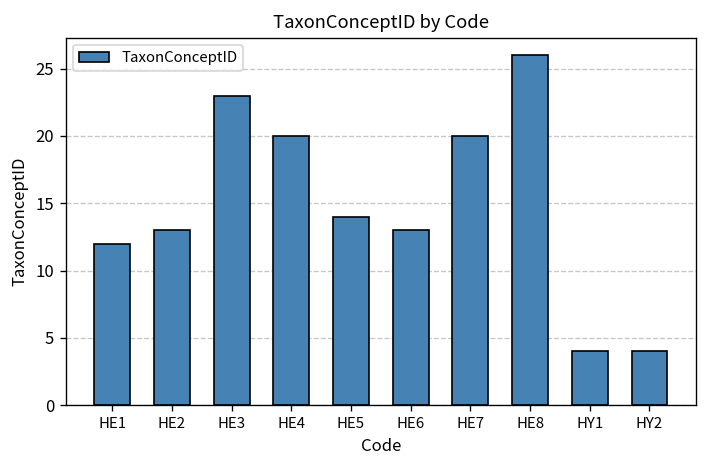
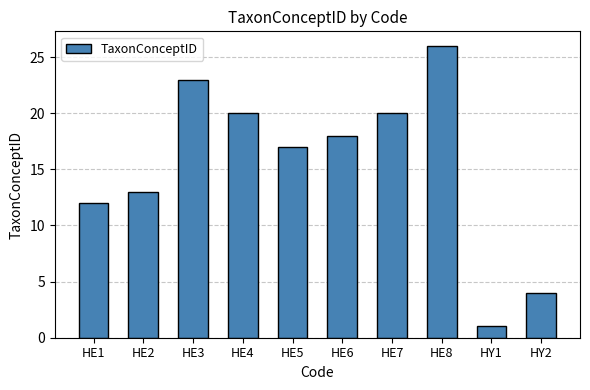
HE5: 14 -> 17
HE6: 13 -> 18
HY1: 4 -> 1
